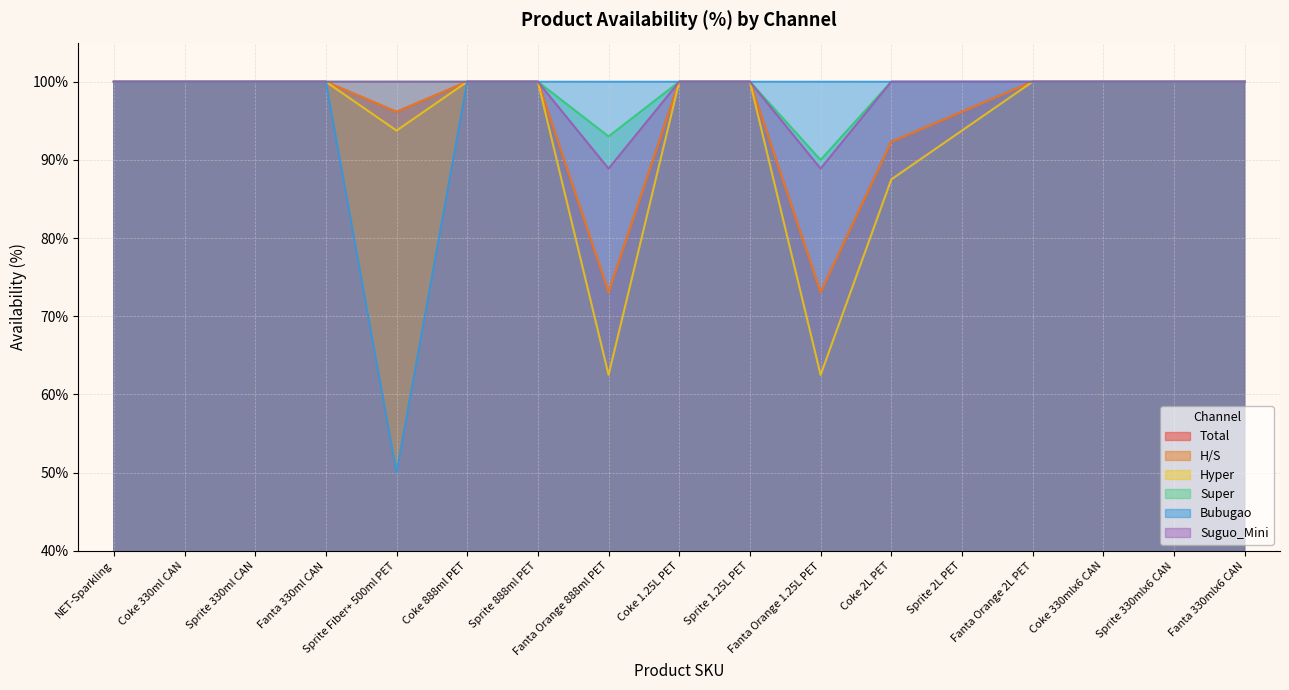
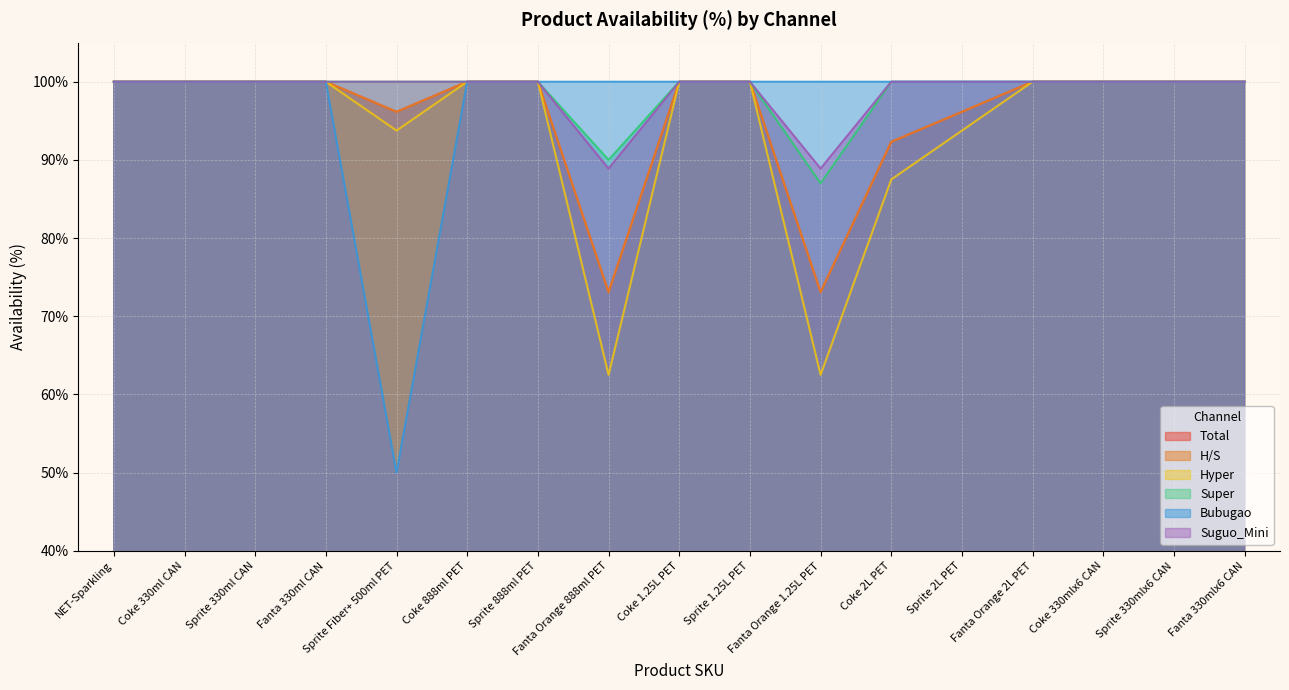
Super, Fanta Orange 888ml PET: 93% -> 90%
Super, Fanta Orange 1.25L PET: 90% -> 87%
